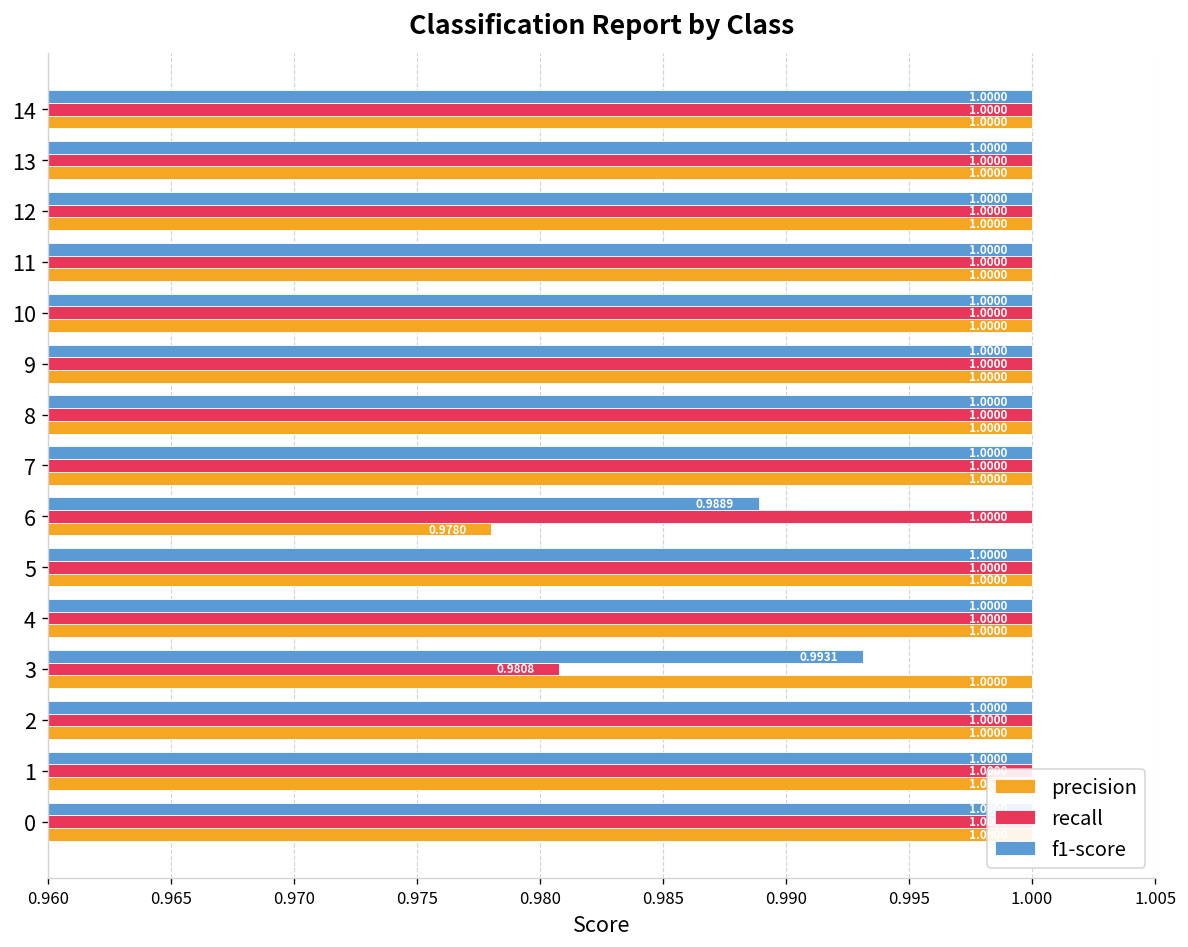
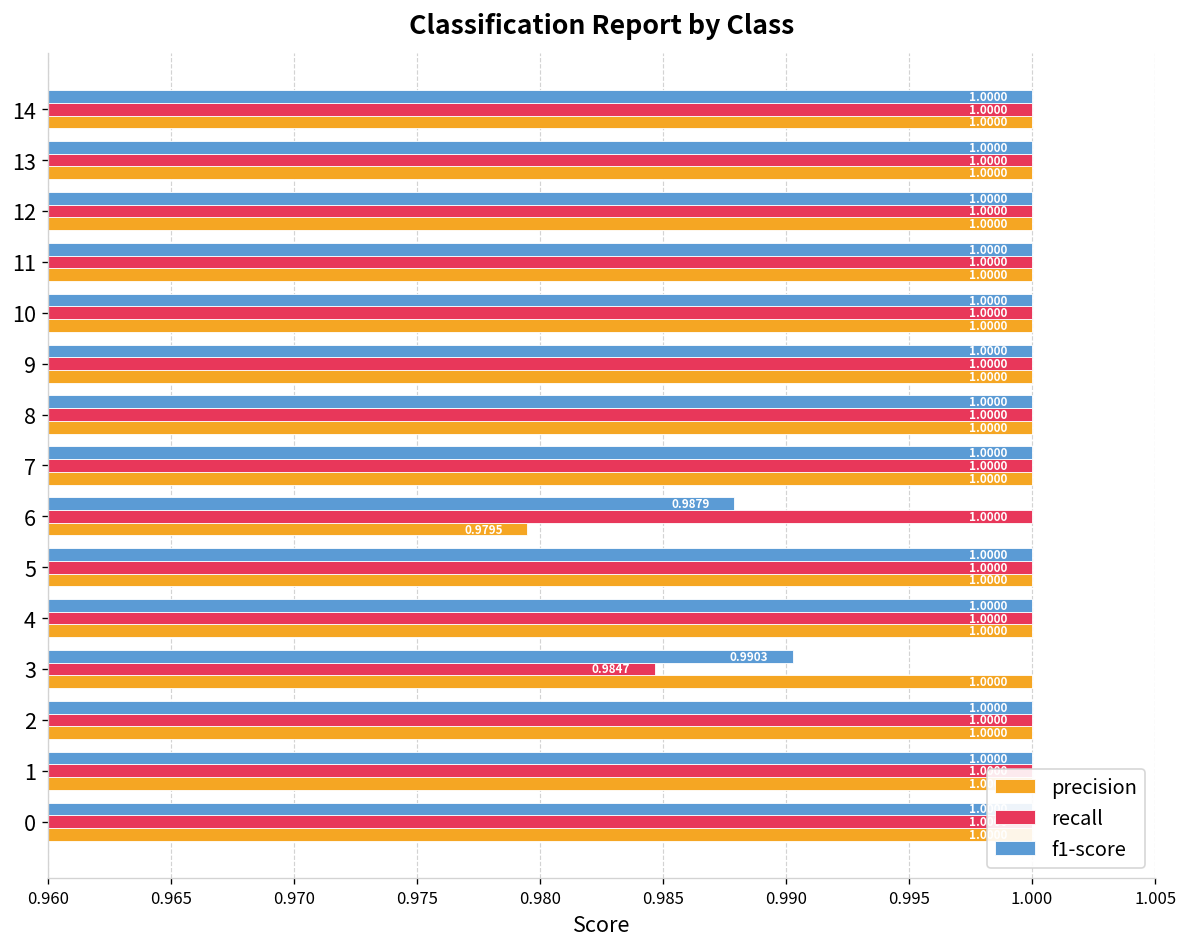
f1-score, 6: 0.9889 -> 0.9879
precision, 6: 0.9780 -> 0.9795
f1-score, 3: 0.9931 -> 0.9903
recall, 3: 0.9808 -> 0.9847
